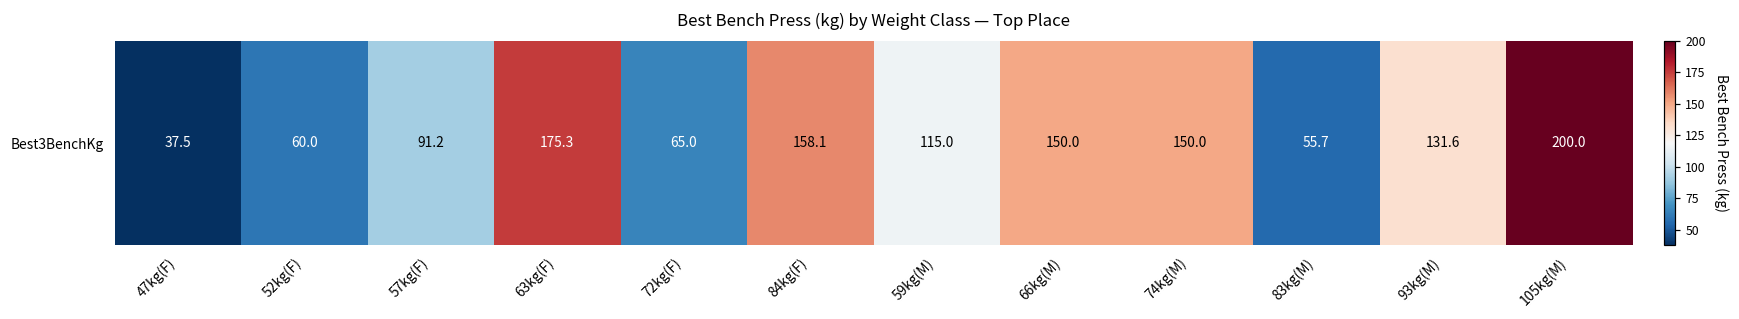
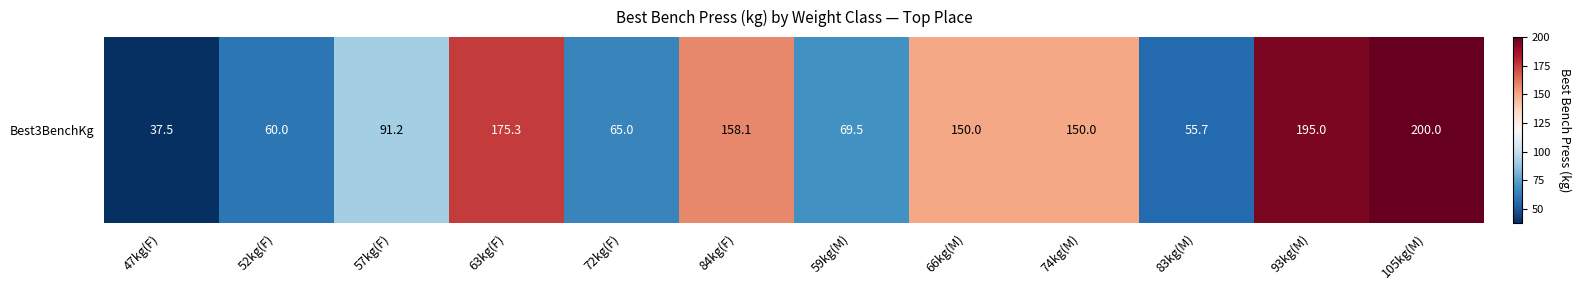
Best3BenchKg, 59kg(M): 115.0 -> 69.5
Best3BenchKg, 93kg(M): 131.6 -> 195.0
